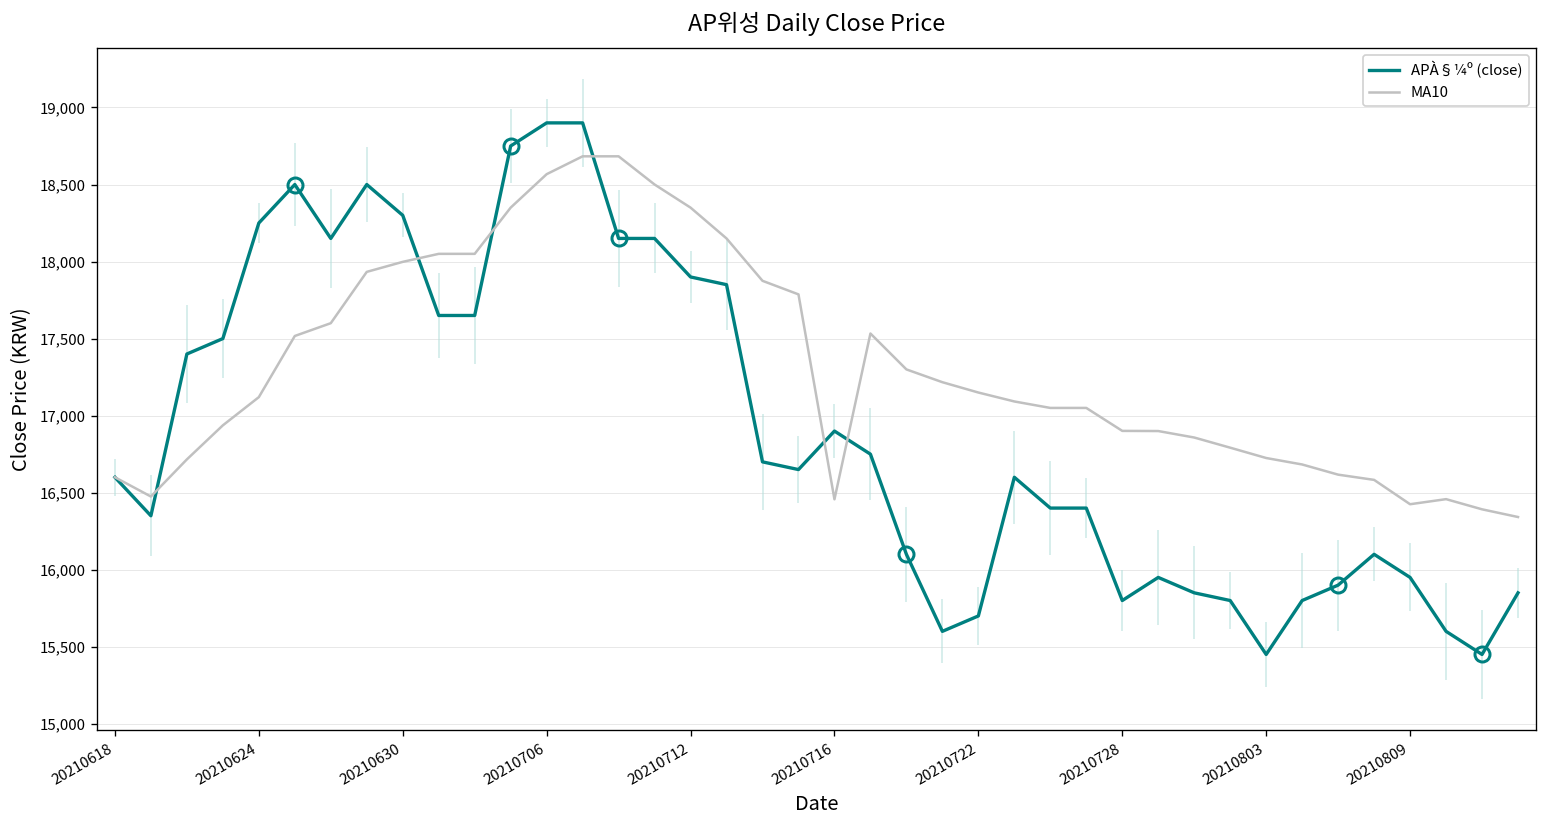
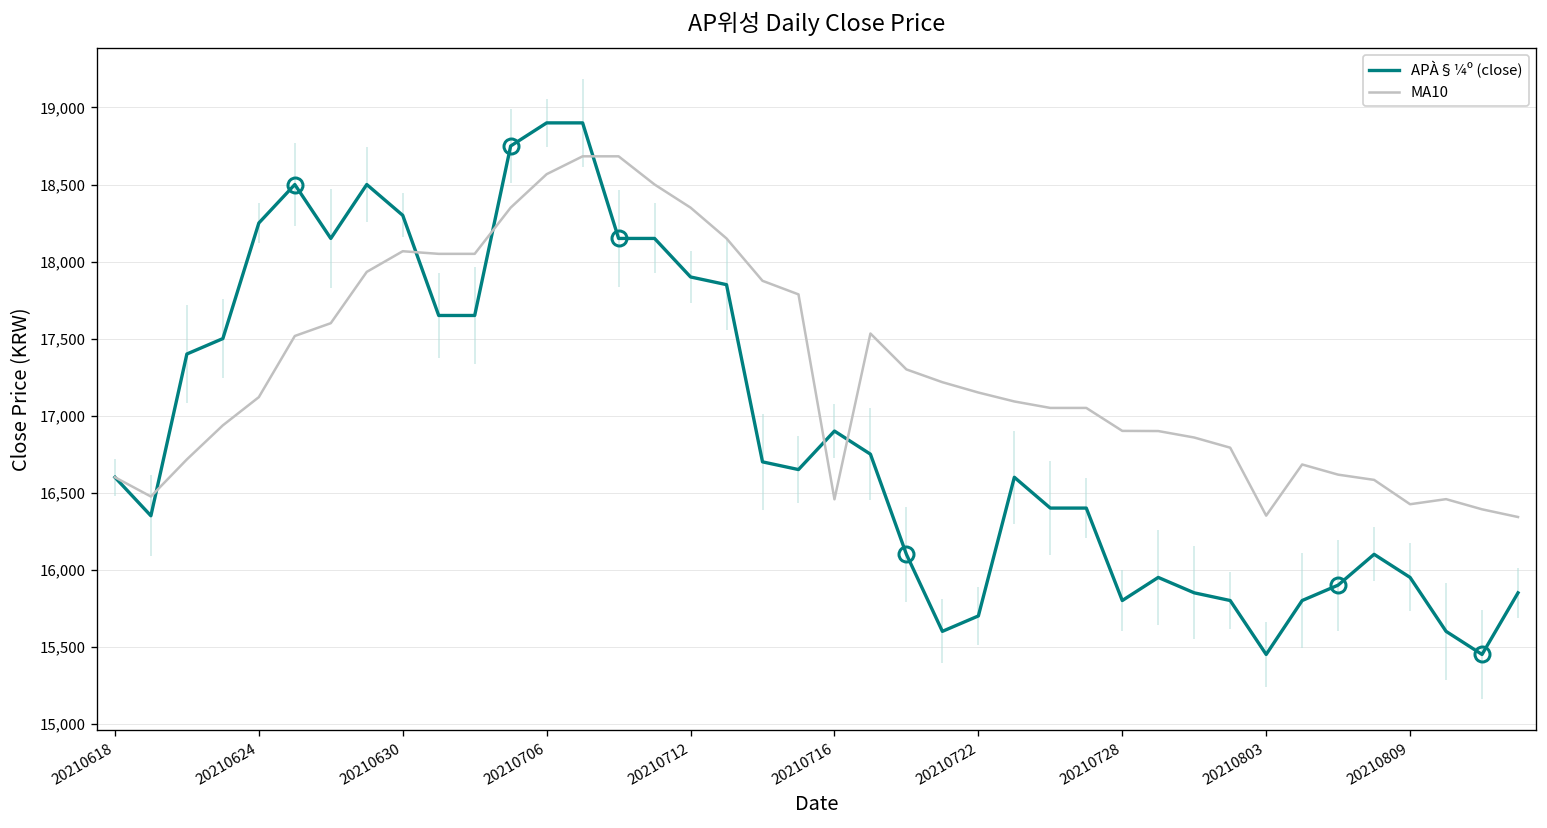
MA10, 20210630: 18,000 -> 18,070
MA10, 20210803: 16,730 -> 16,350
